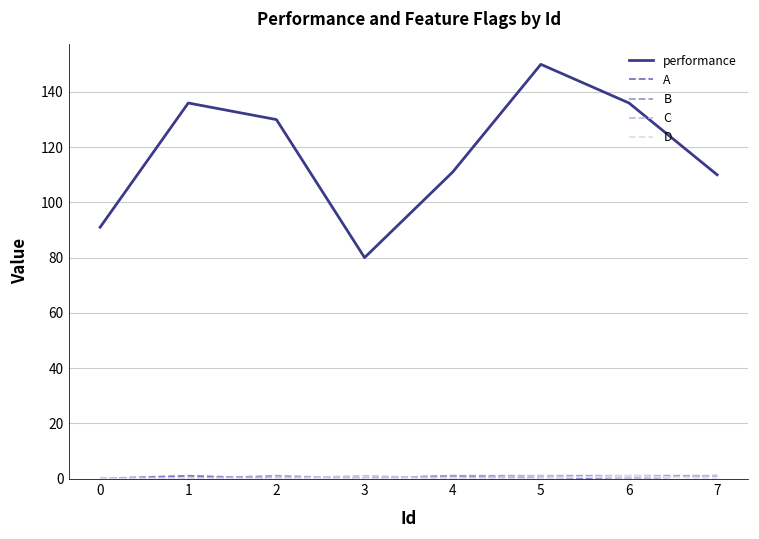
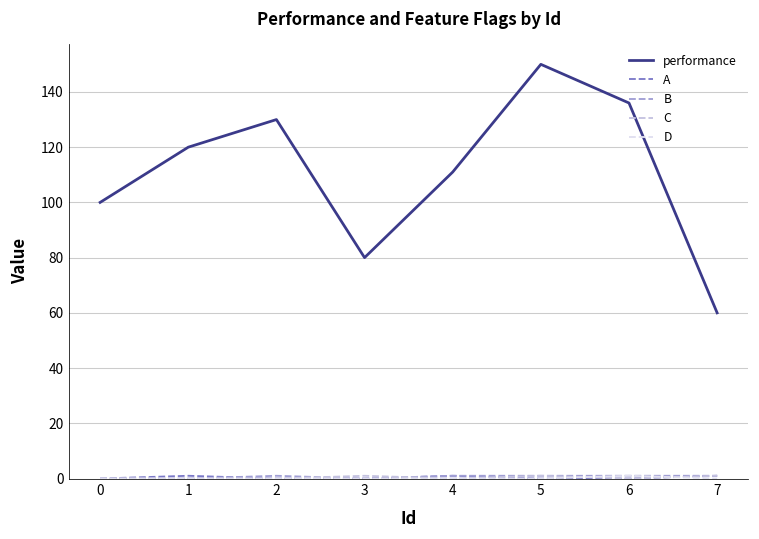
performance, 0: 91 -> 100
performance, 1: 136 -> 120
performance, 7: 110 -> 60
